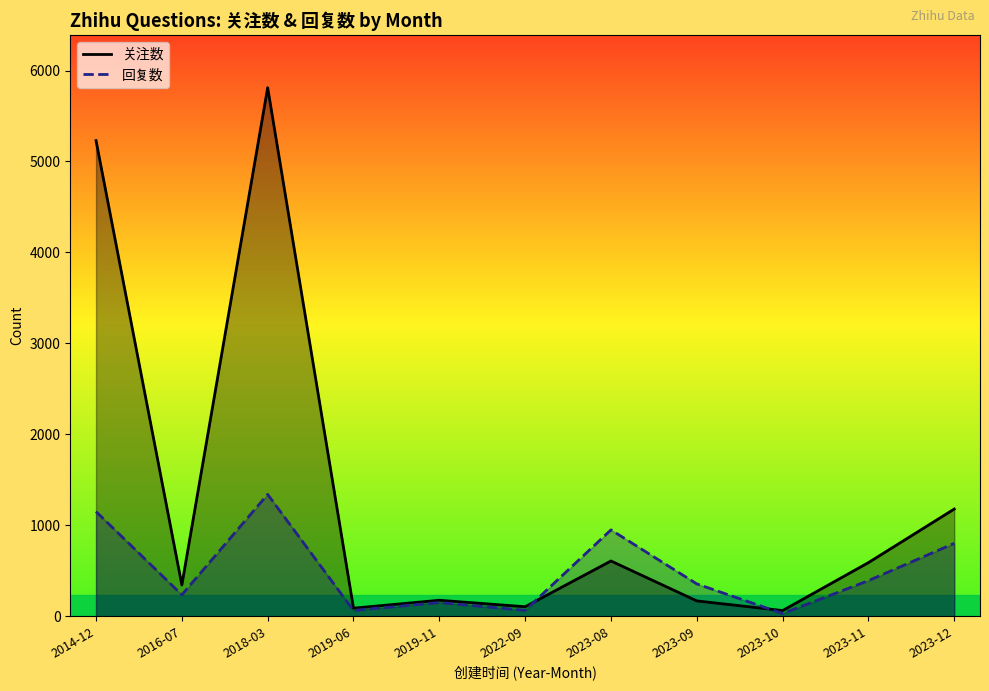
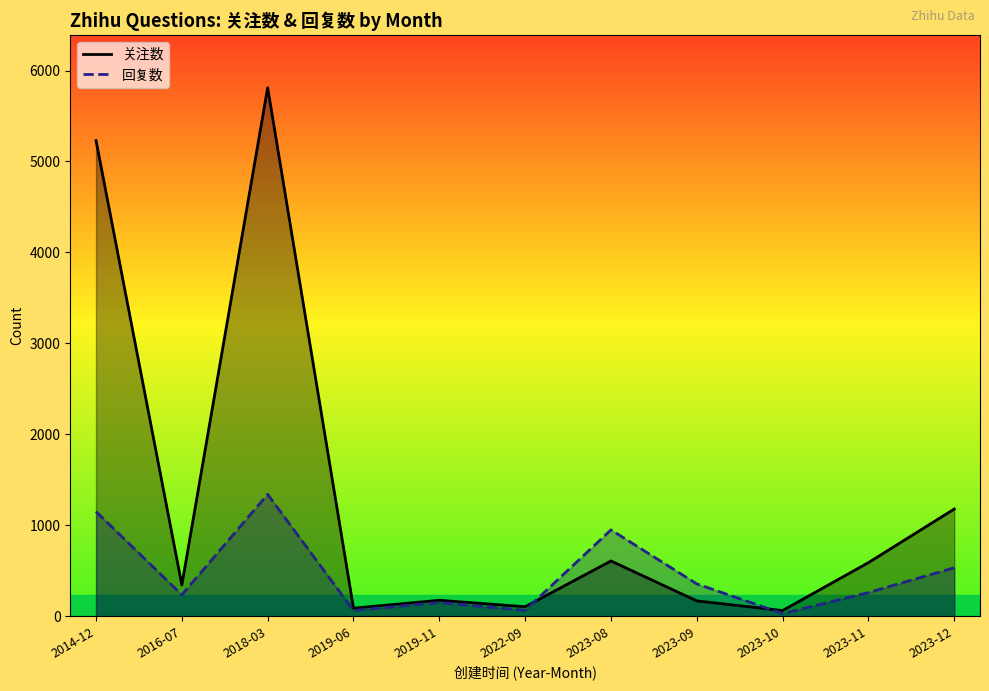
回复数, 2023-11: 400 -> 300
回复数, 2023-12: 800 -> 500
